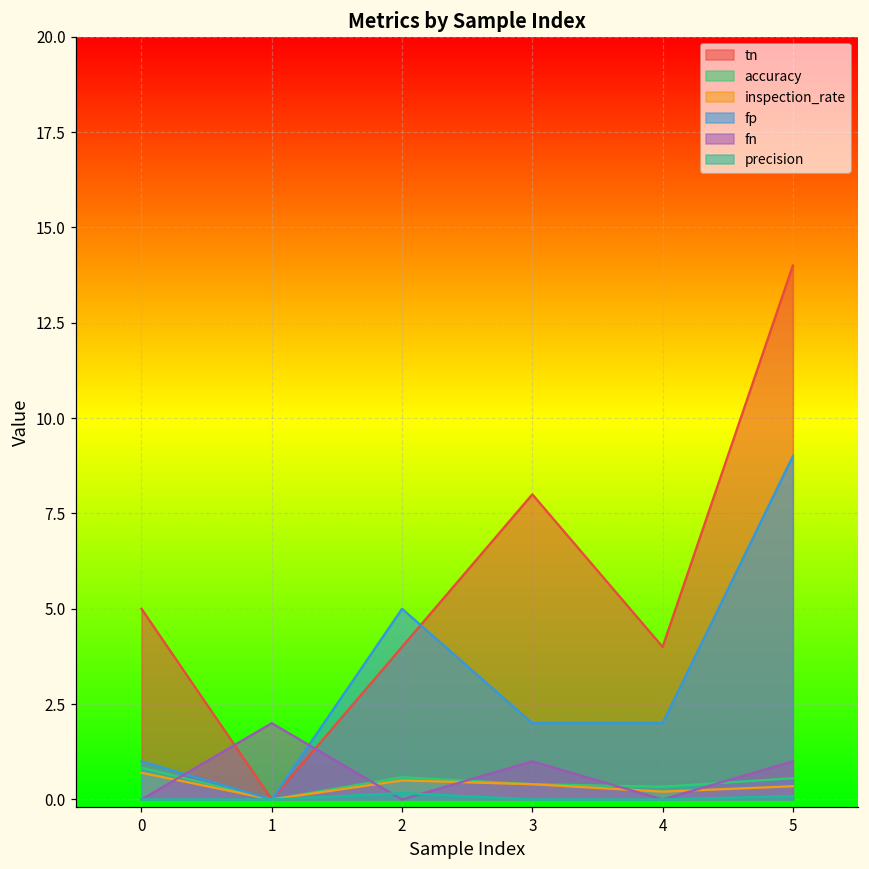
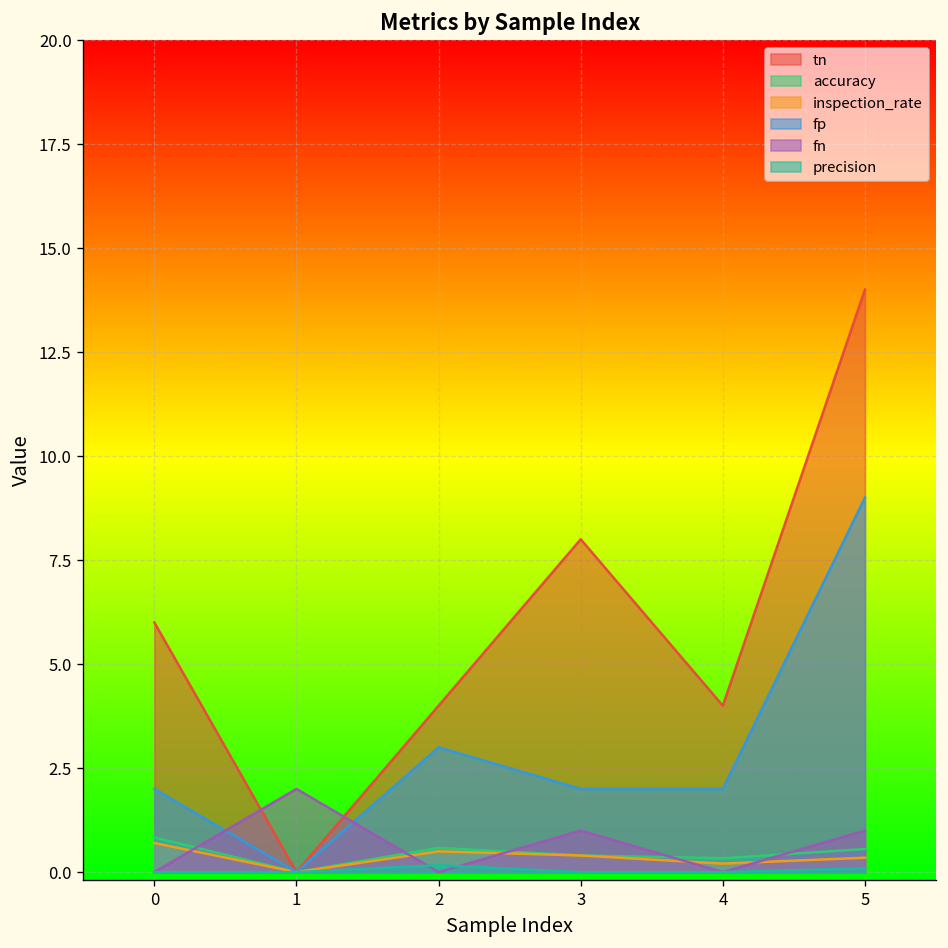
tn, 0: 5 -> 6
fp, 0: 1 -> 2
fp, 2: 5 -> 3
